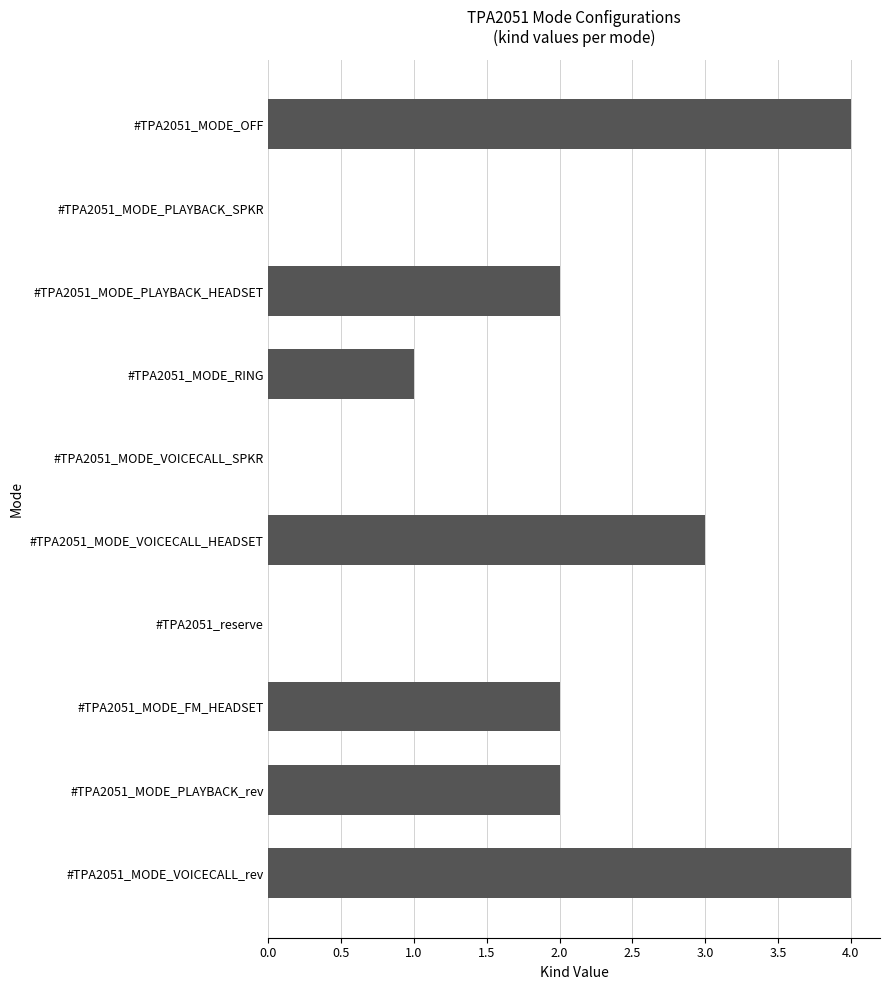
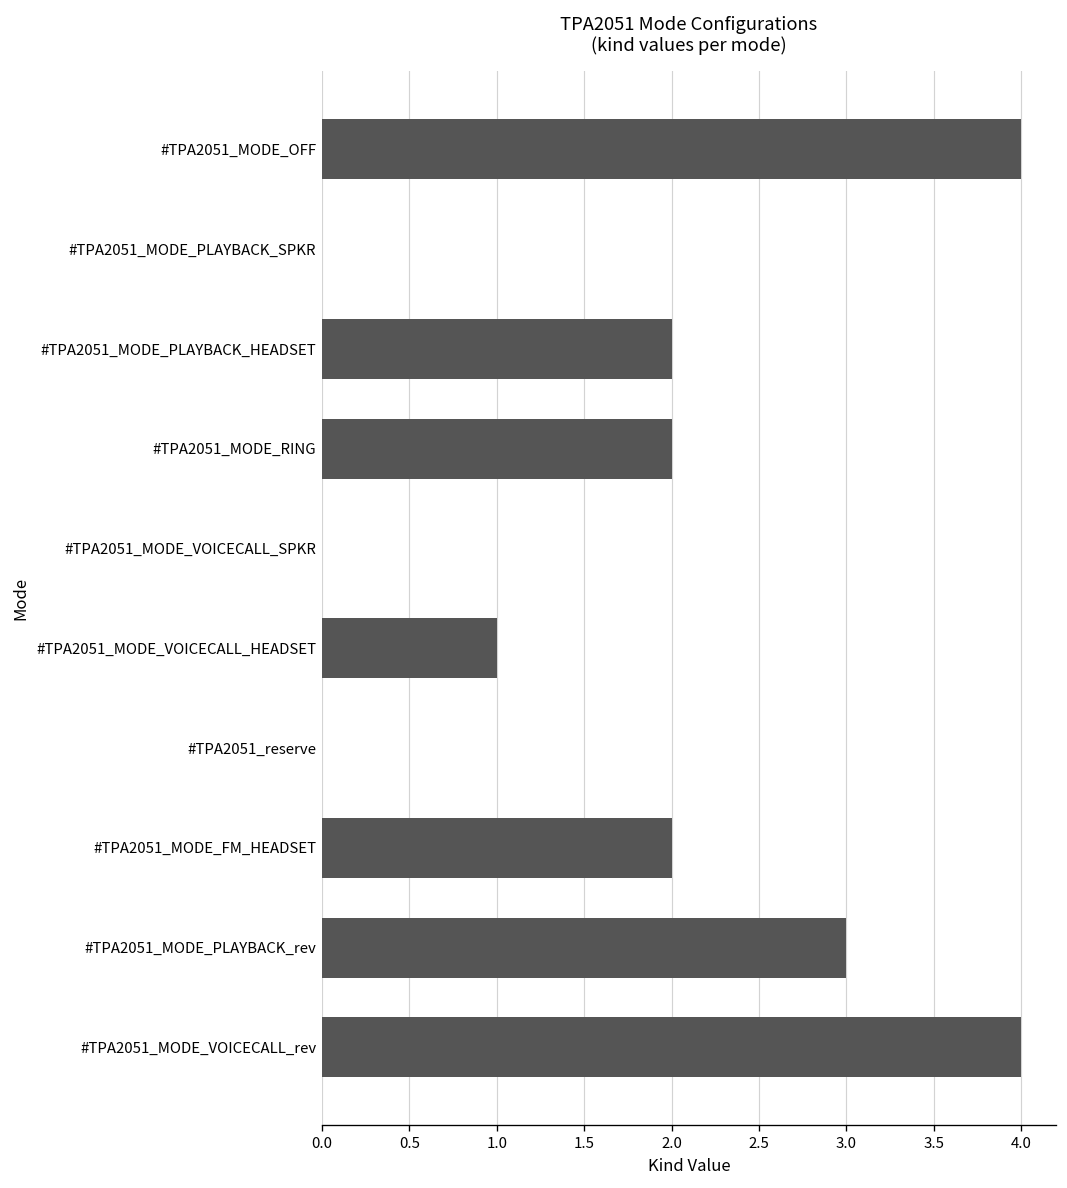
#TPA2051_MODE_RING: 1 -> 2
#TPA2051_MODE_VOICECALL_HEADSET: 3 -> 1
#TPA2051_MODE_PLAYBACK_rev: 2 -> 3
